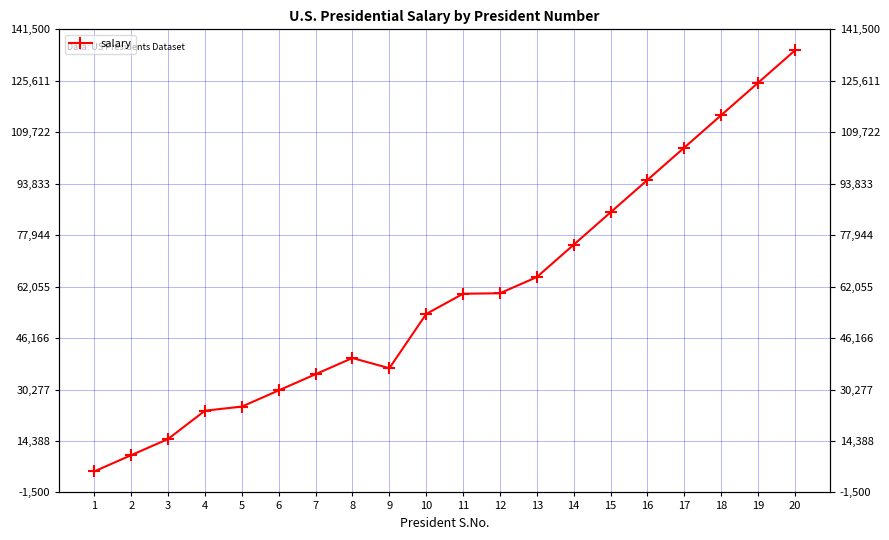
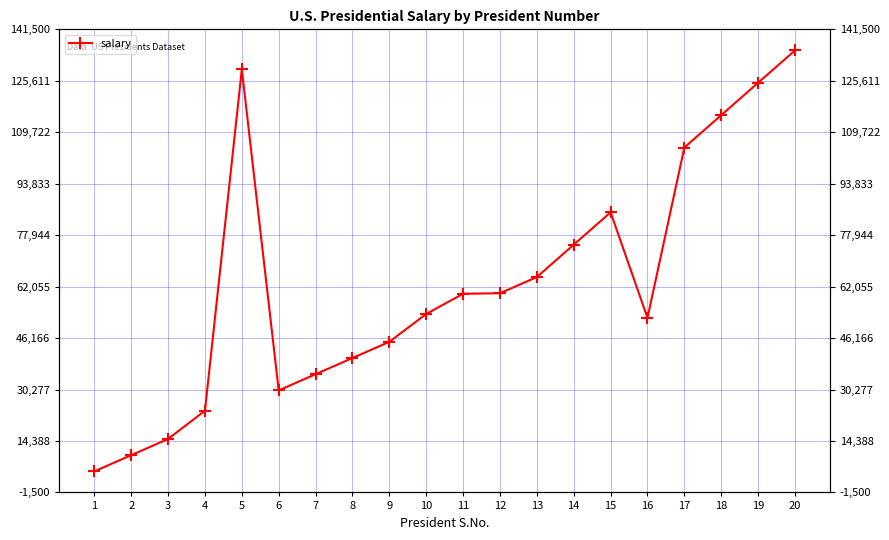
5: 25,000 -> 129,000
9: 37,000 -> 45,000
16: 95,000 -> 52,000
